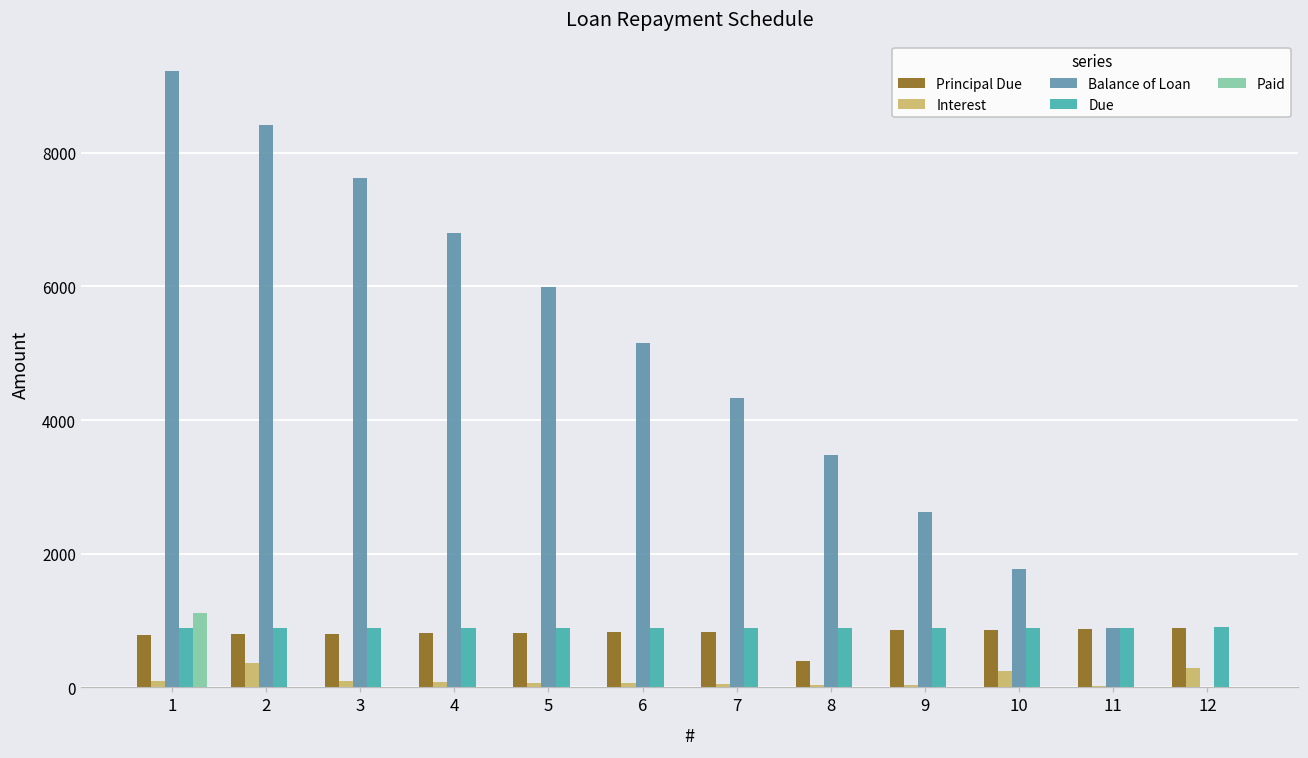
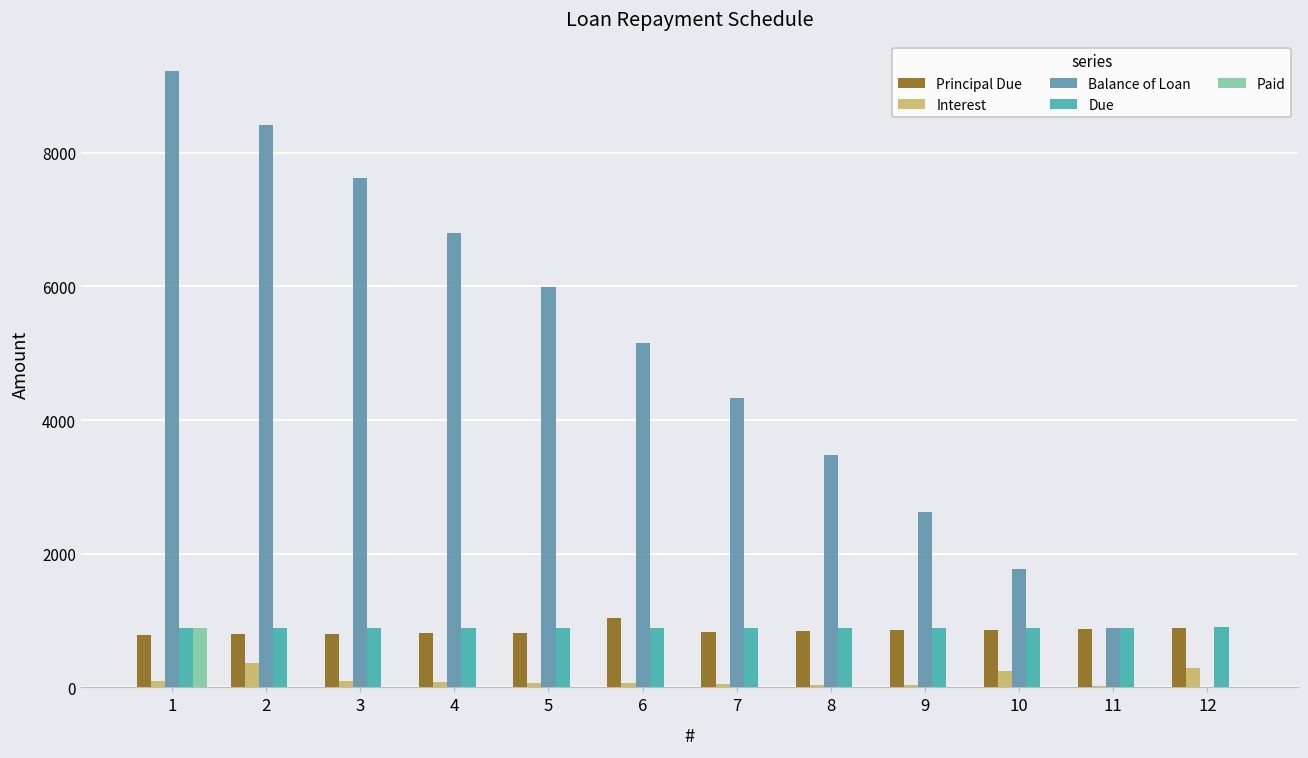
Paid, 1: 1100 -> 900
Principal Due, 6: 800 -> 1000
Principal Due, 8: 400 -> 800
